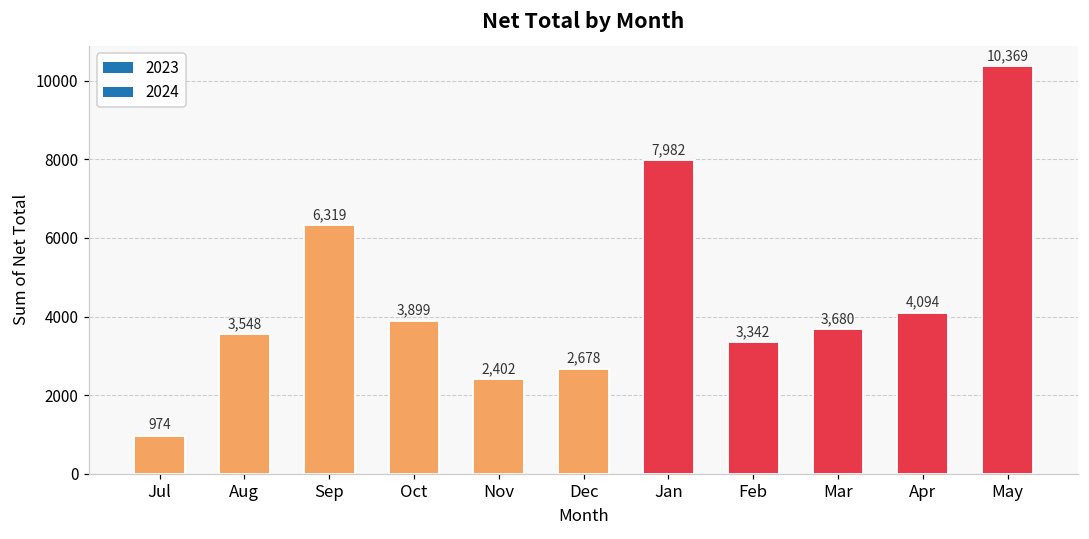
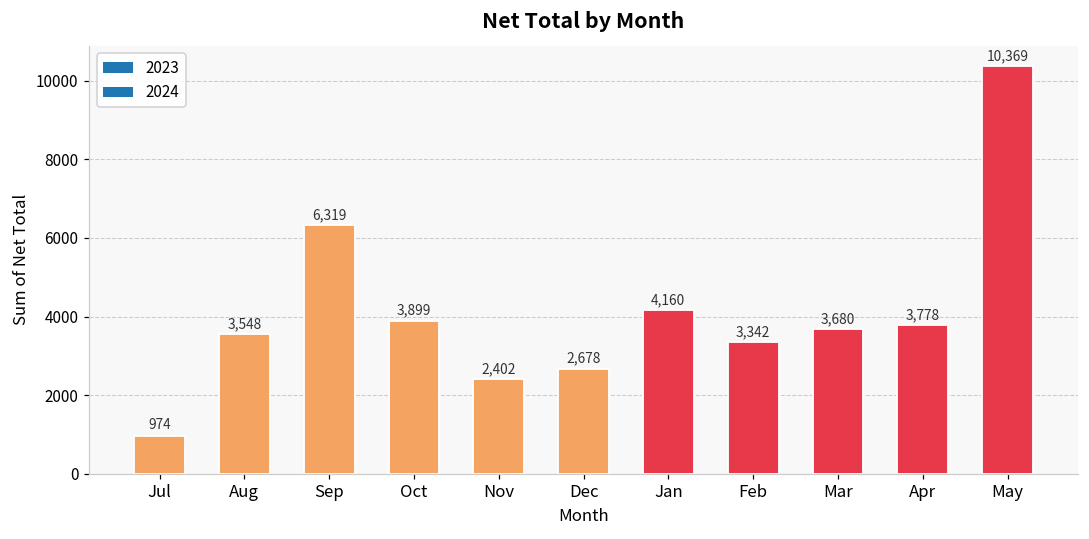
Jan: 7,982 -> 4,160
Apr: 4,094 -> 3,778
